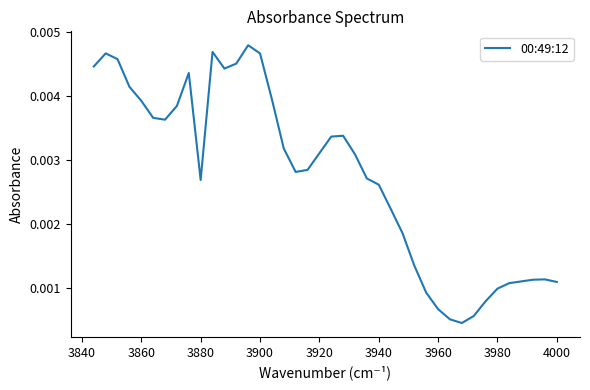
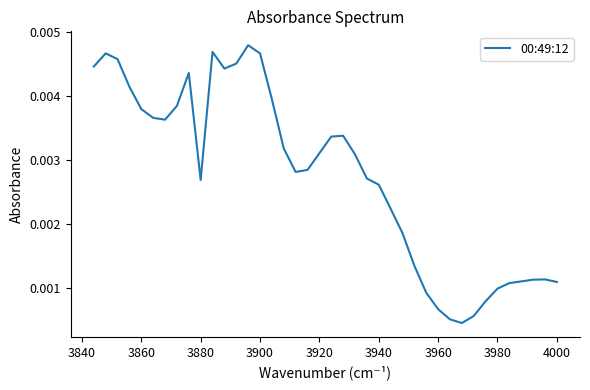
3860: 0.0039 -> 0.0038
